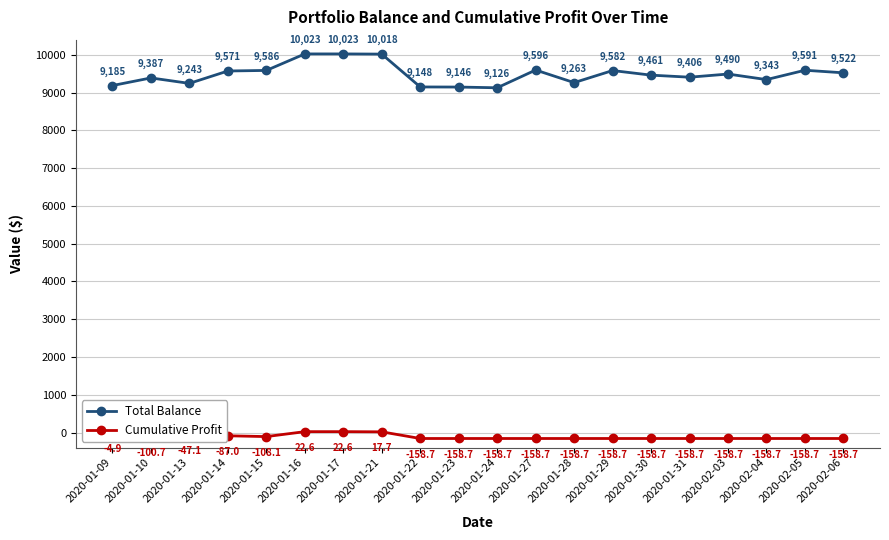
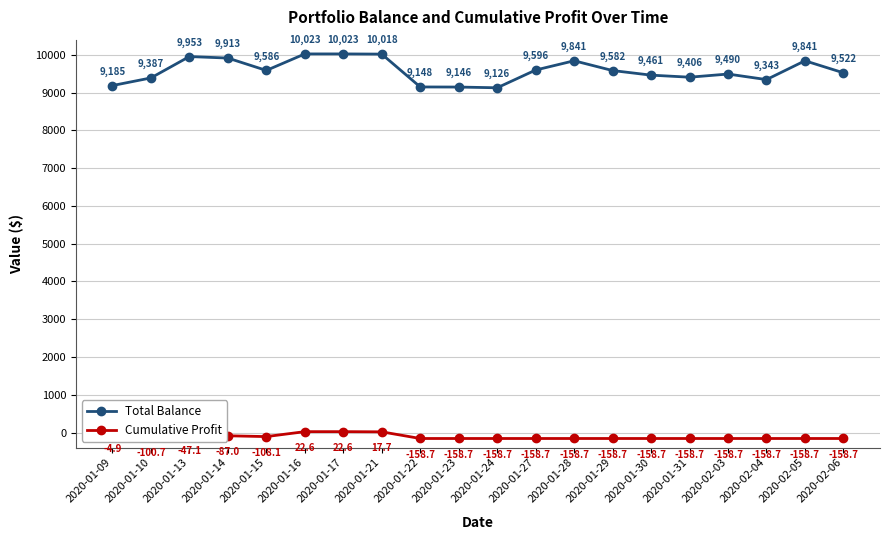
Total Balance, 2020-01-13: 9,243 -> 9,953
Total Balance, 2020-01-14: 9,571 -> 9,913
Total Balance, 2020-01-28: 9,263 -> 9,841
Total Balance, 2020-02-05: 9,591 -> 9,841
